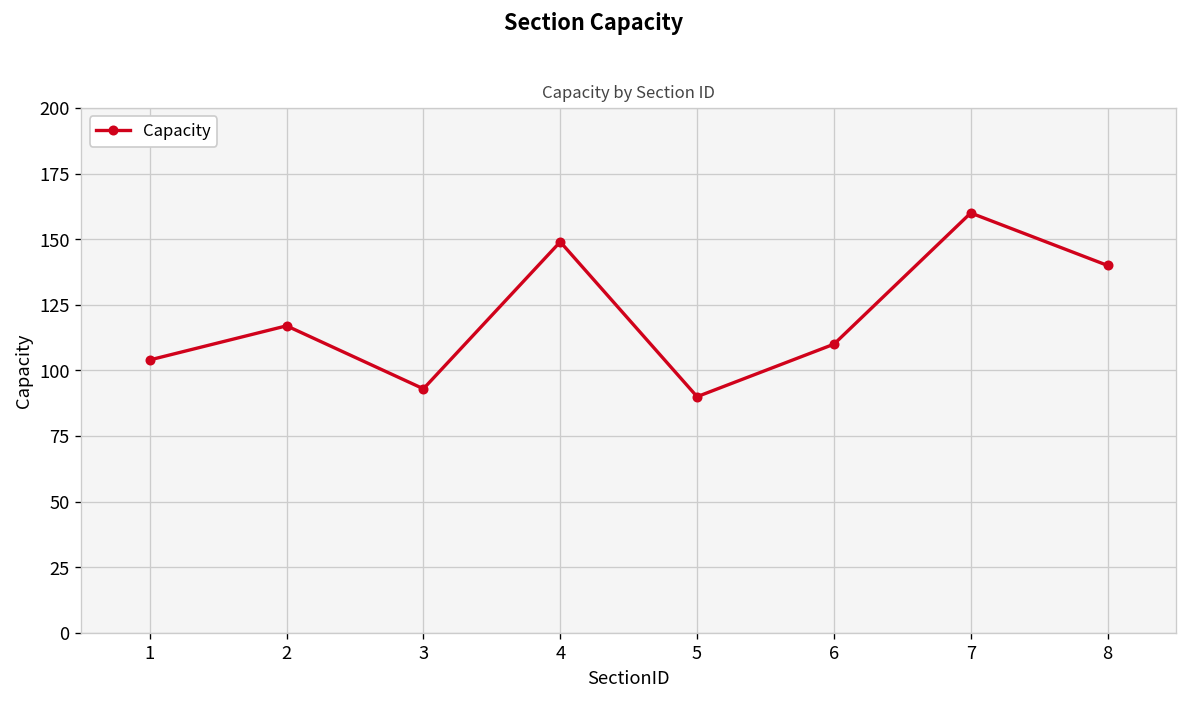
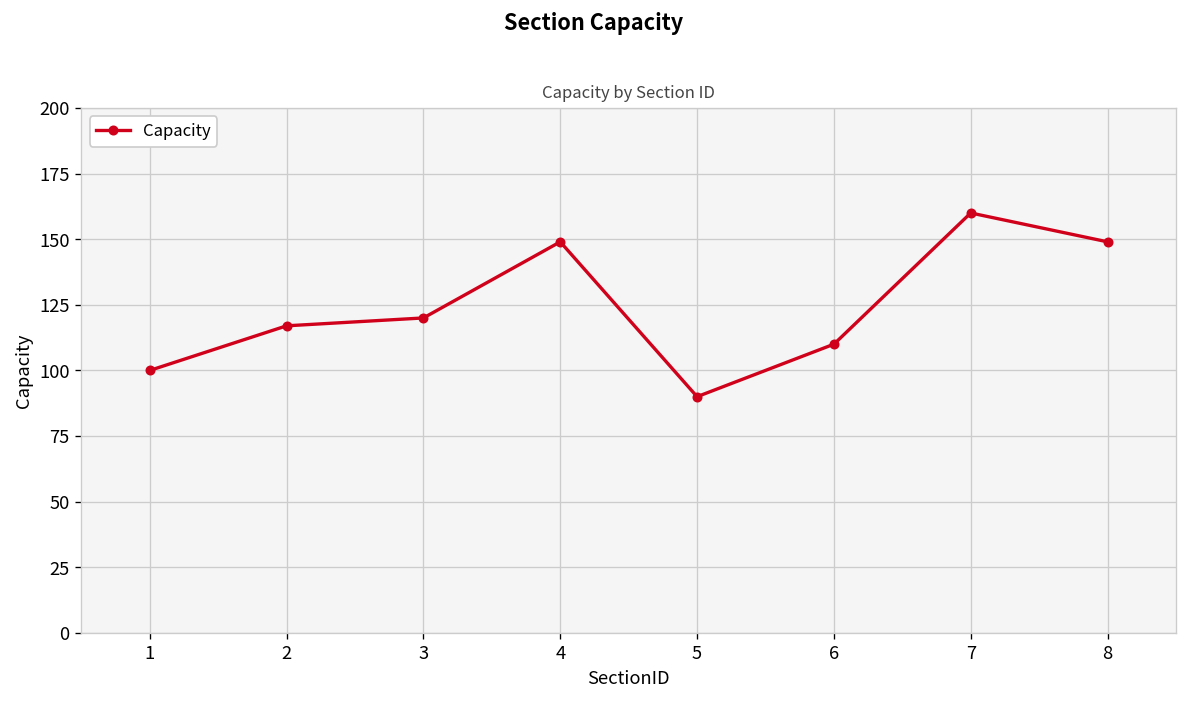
1: 104 -> 100
3: 93 -> 120
8: 140 -> 149
